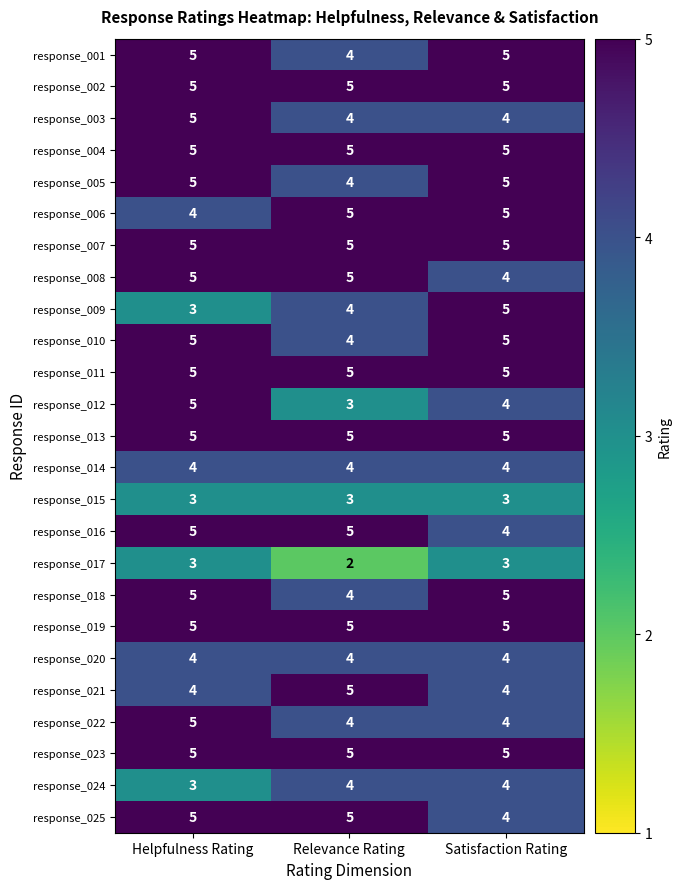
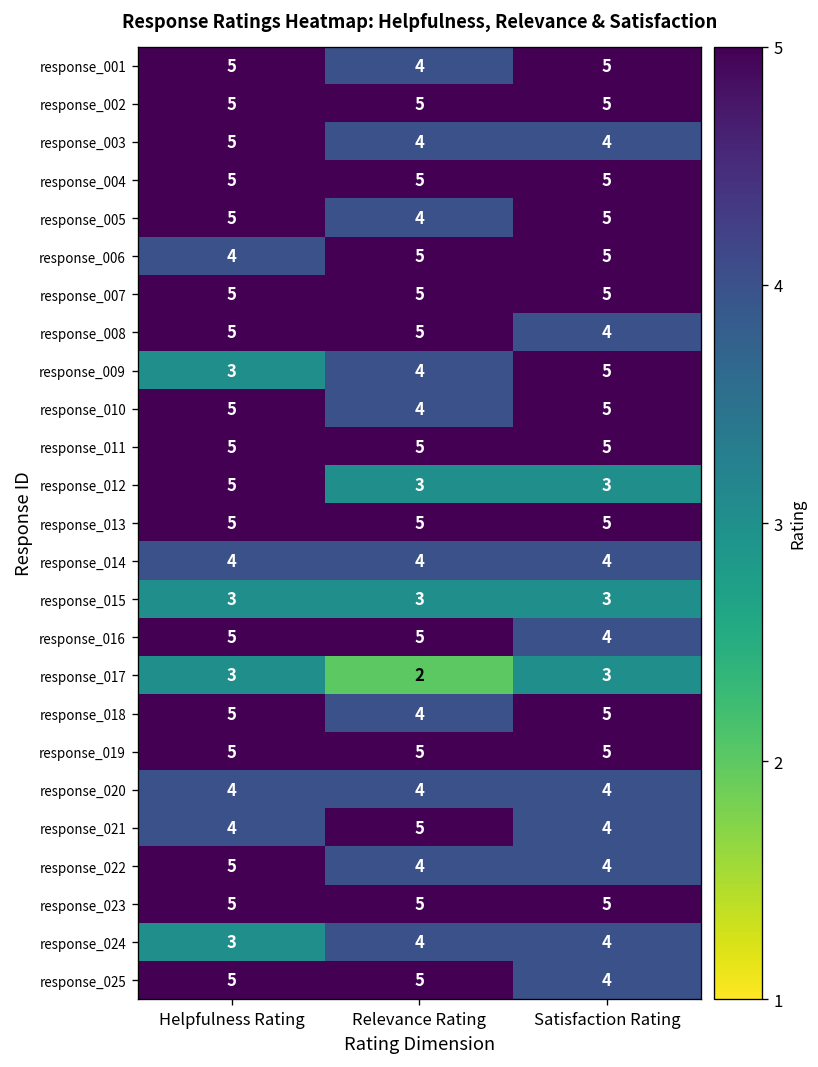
response_012, Satisfaction Rating: 4 -> 3
